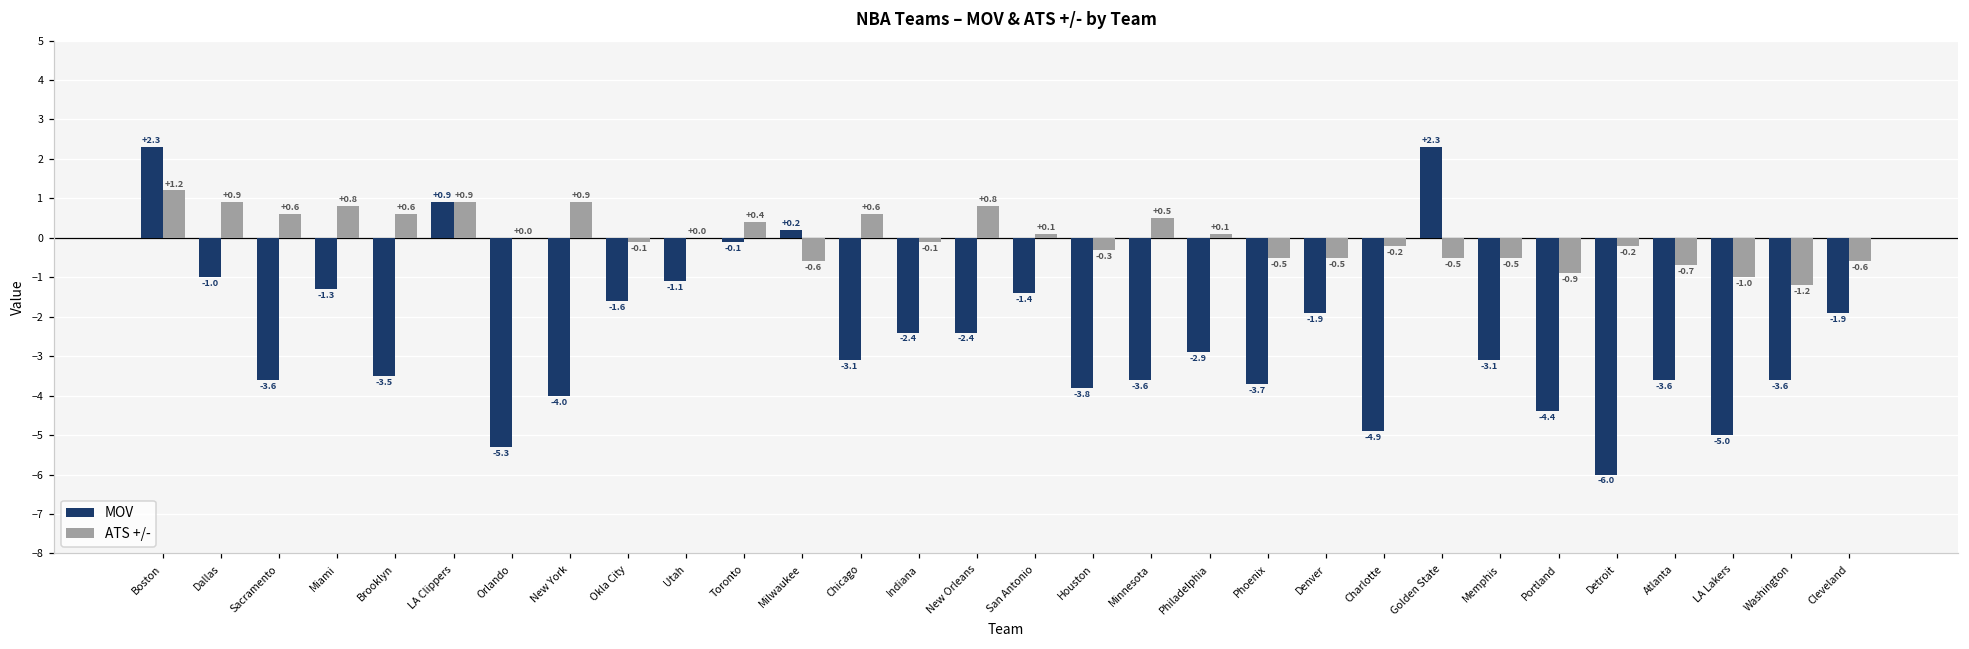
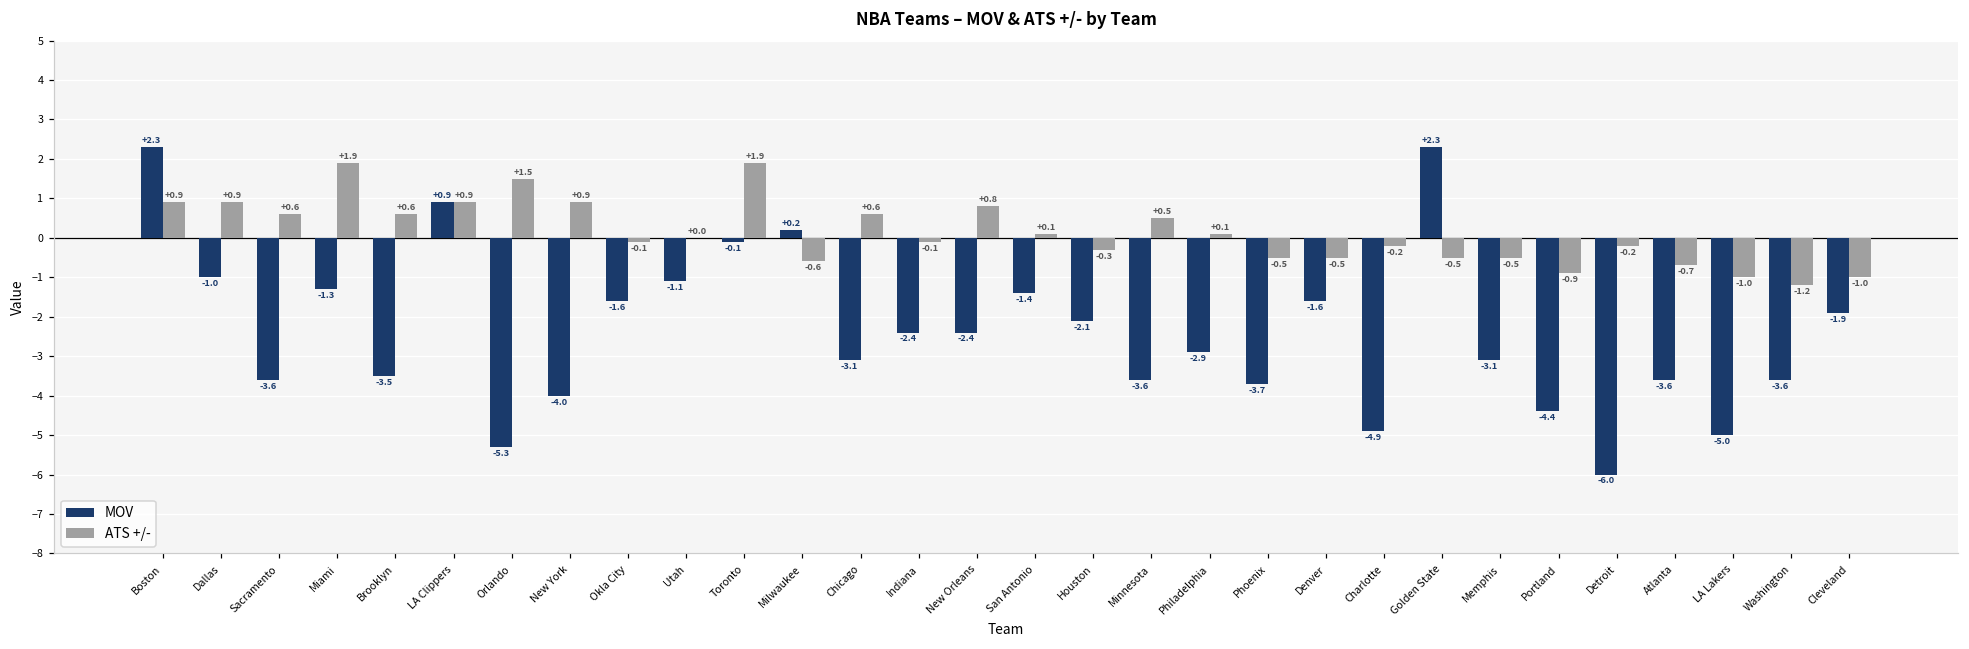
ATS +/-, Boston: +1.2 -> +0.9
ATS +/-, Miami: +0.8 -> +1.9
ATS +/-, Orlando: +0.0 -> +1.5
ATS +/-, Toronto: +0.4 -> +1.9
MOV, Houston: -3.8 -> -2.1
MOV, Denver: -1.9 -> -1.6
ATS +/-, Cleveland: -0.6 -> -1.0
